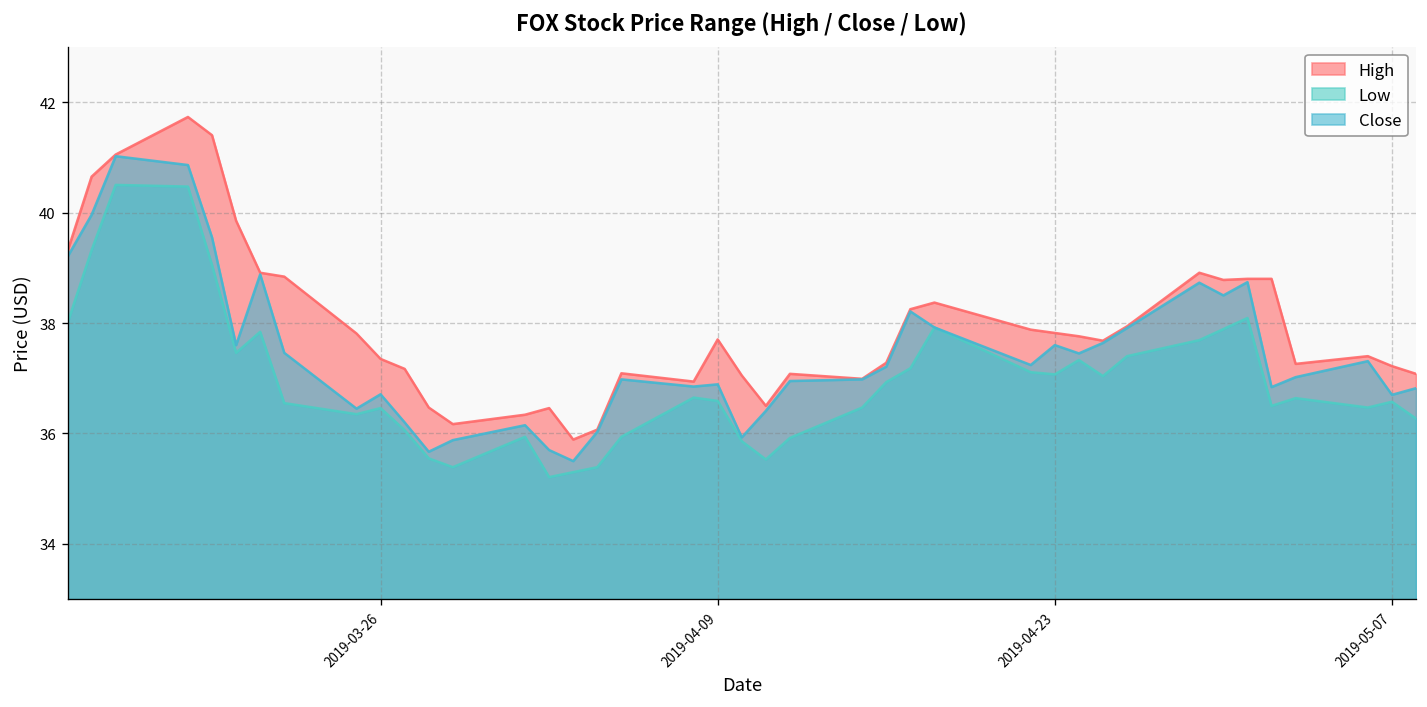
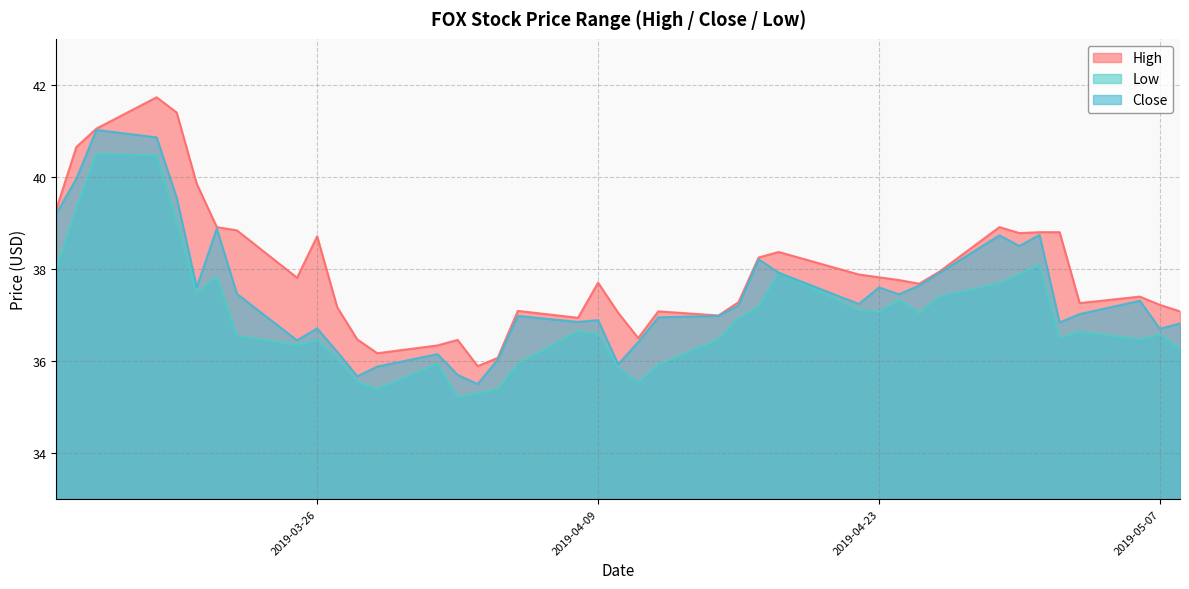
High, 2019-03-26: 37.3 -> 38.7
